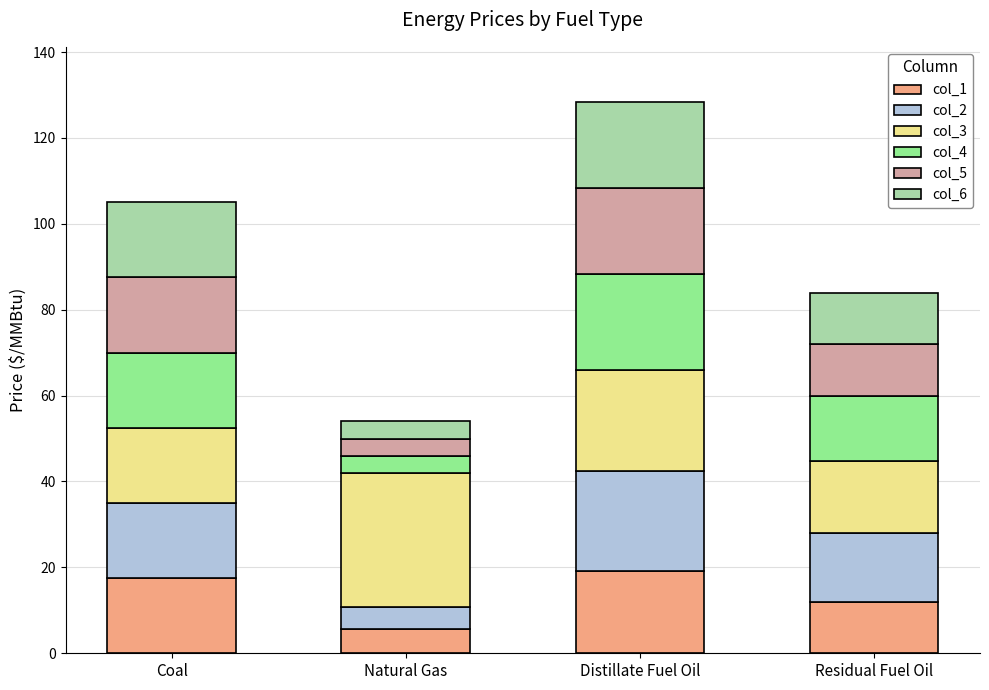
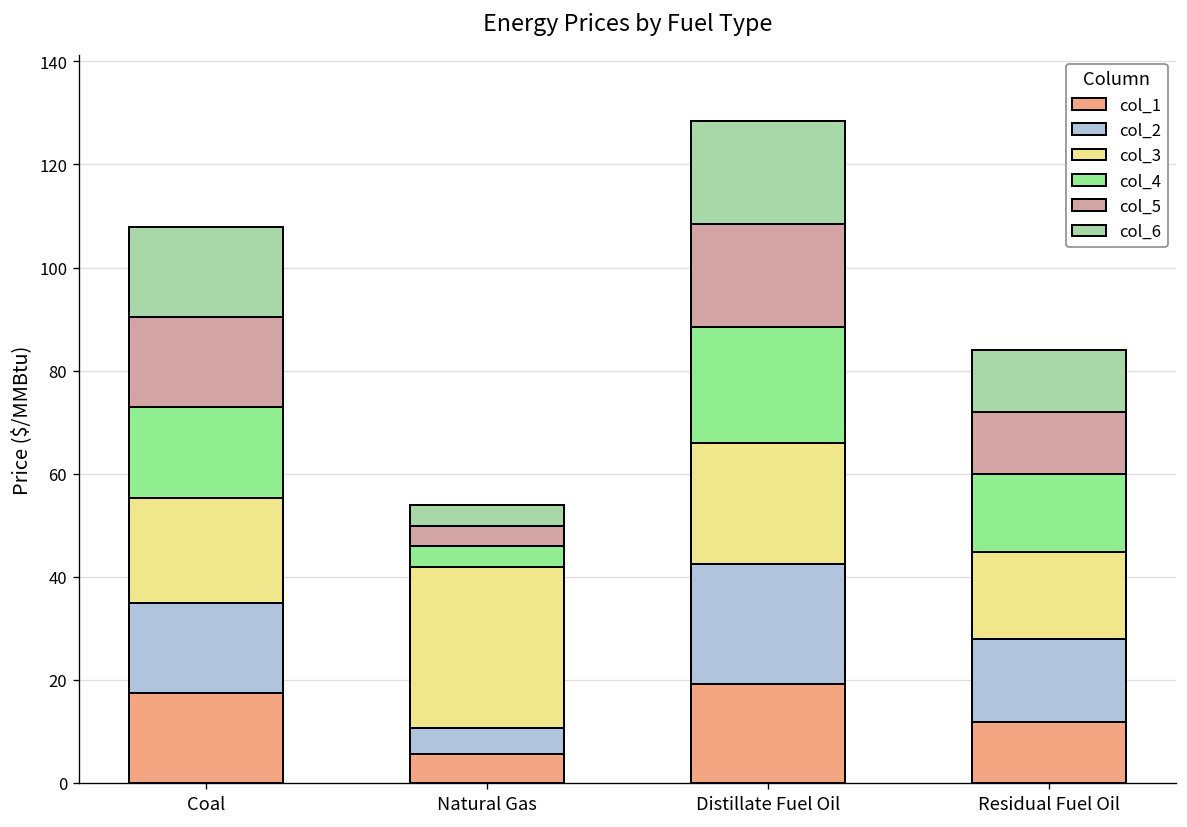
col_3, Coal: 18 -> 20
